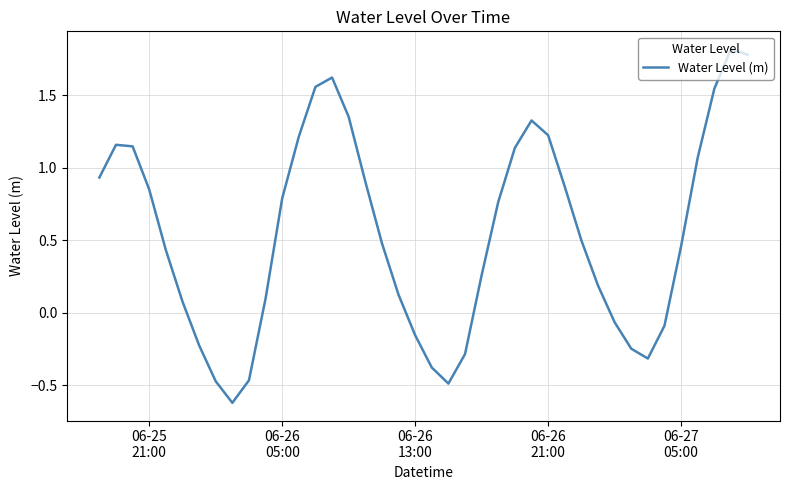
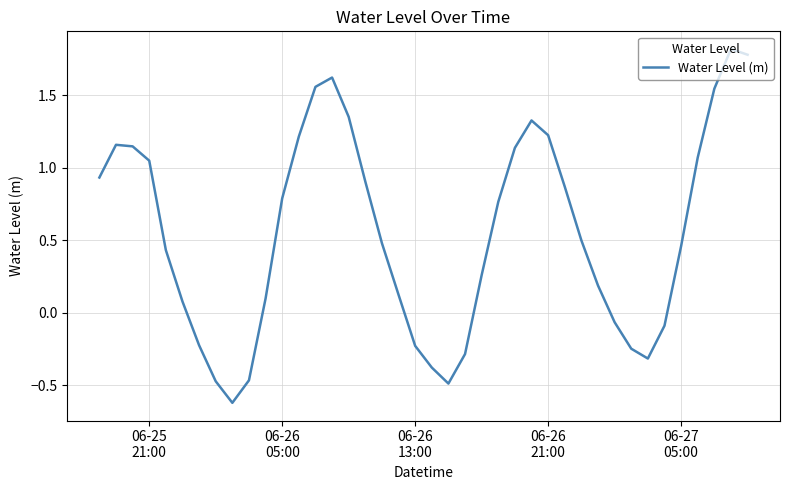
06-25 21:00: 0.85 -> 1.05
06-26 13:00: -0.16 -> -0.23
